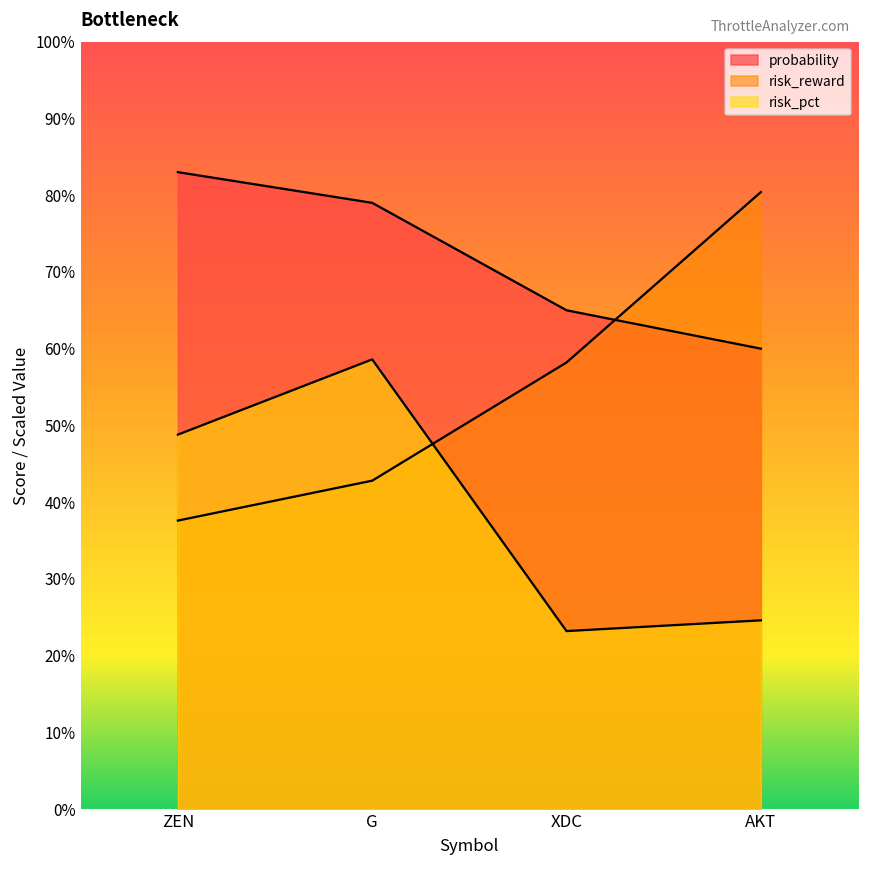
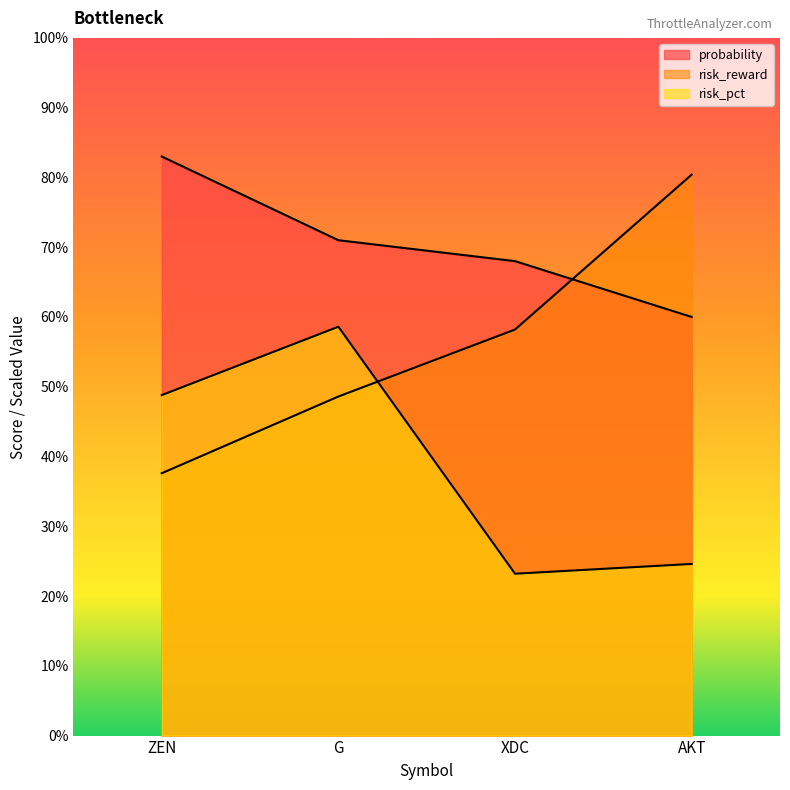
probability, G: 79% -> 71%
risk_reward, G: 43% -> 49%
probability, XDC: 65% -> 68%
